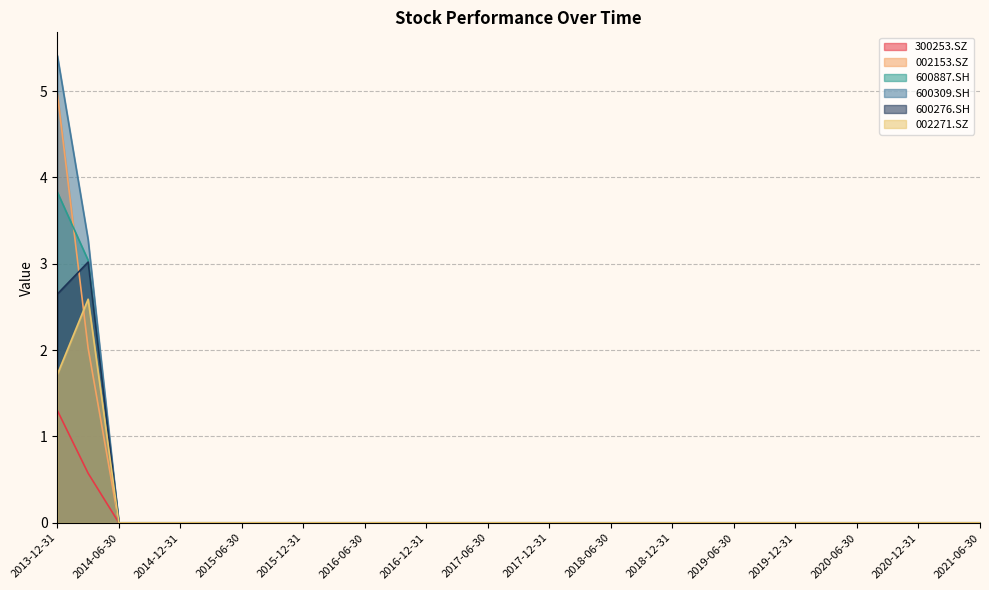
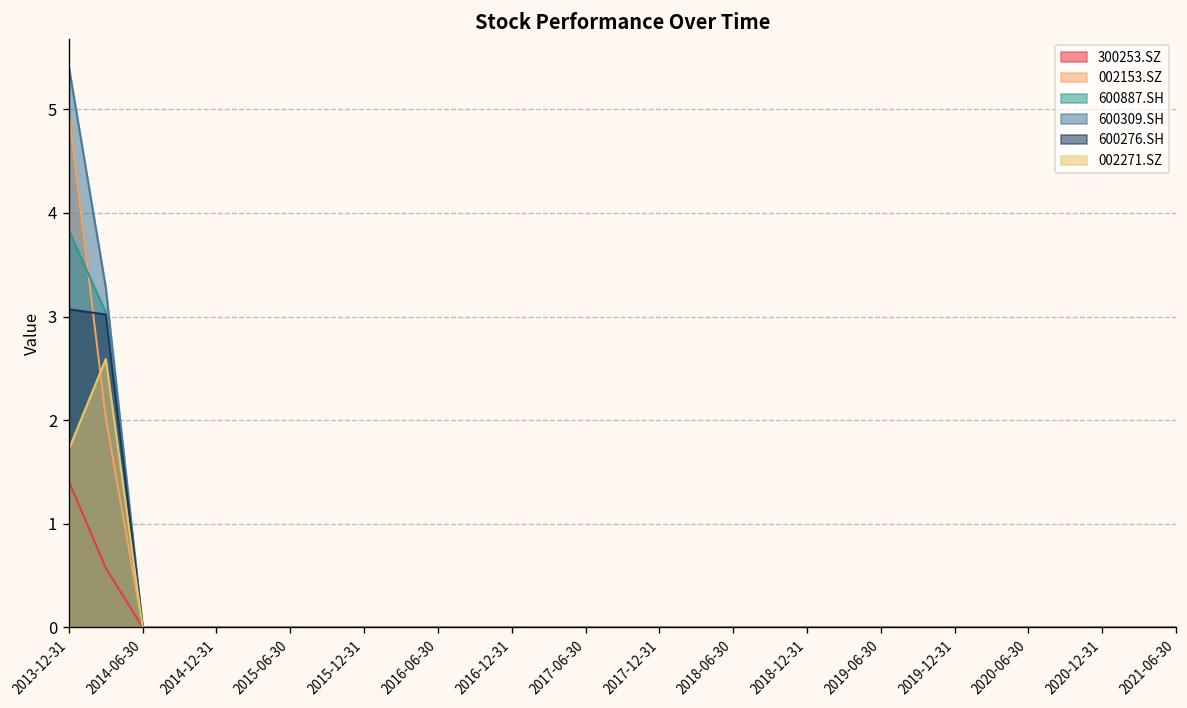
300253.SZ, 2013-12-31: 1.3 -> 1.4
600276.SH, 2013-12-31: 2.7 -> 3.1
